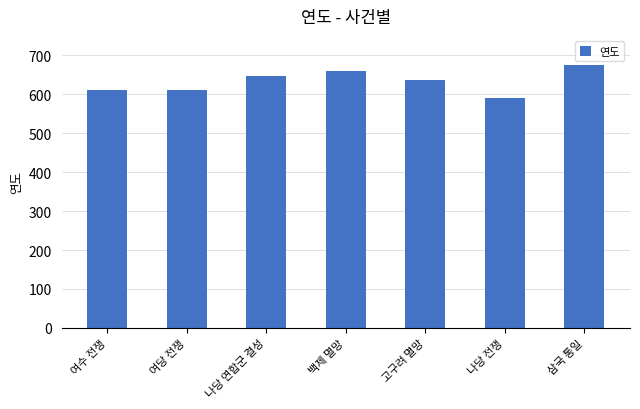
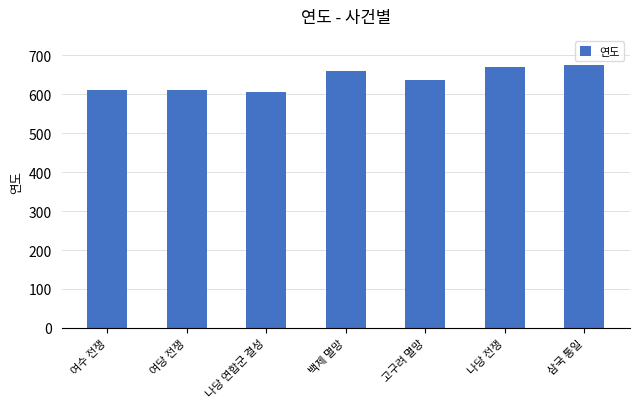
나당 연합군 결성: 650 -> 610
나당 전쟁: 590 -> 670
